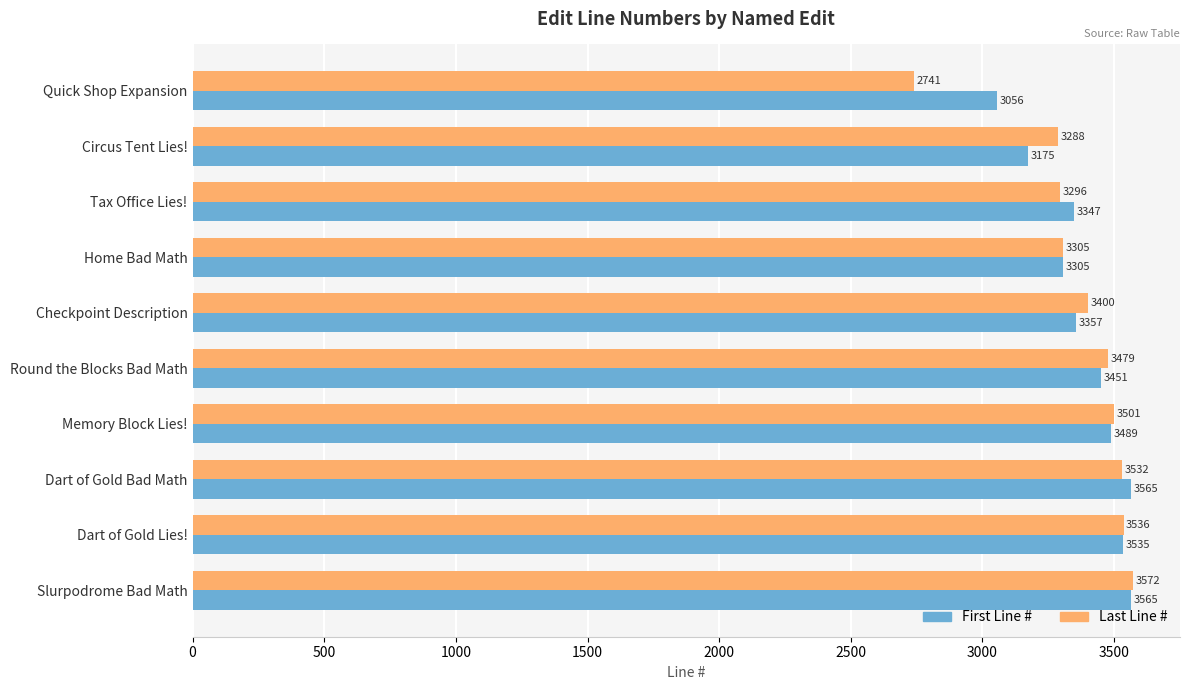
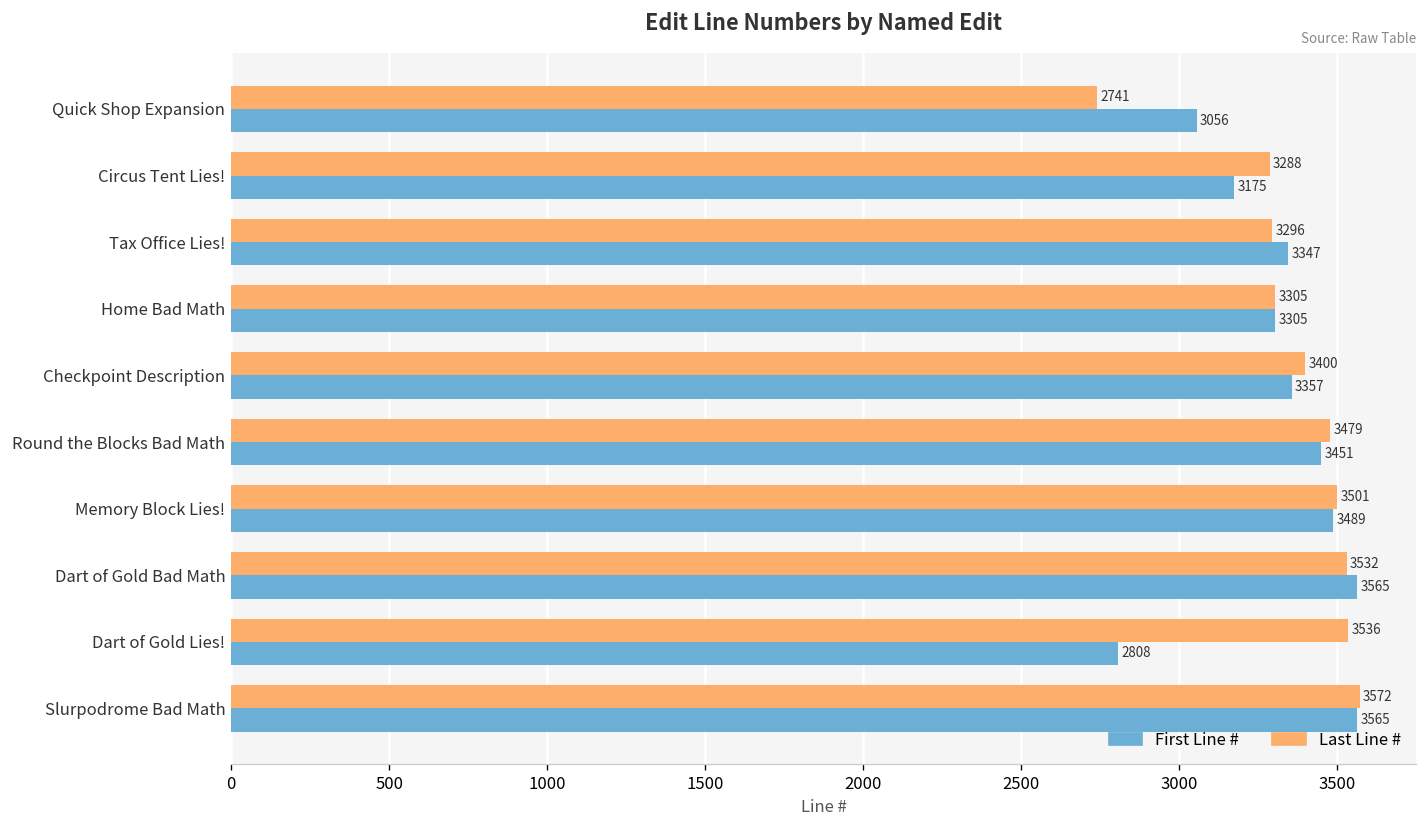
First Line #, Dart of Gold Lies!: 3535 -> 2808
